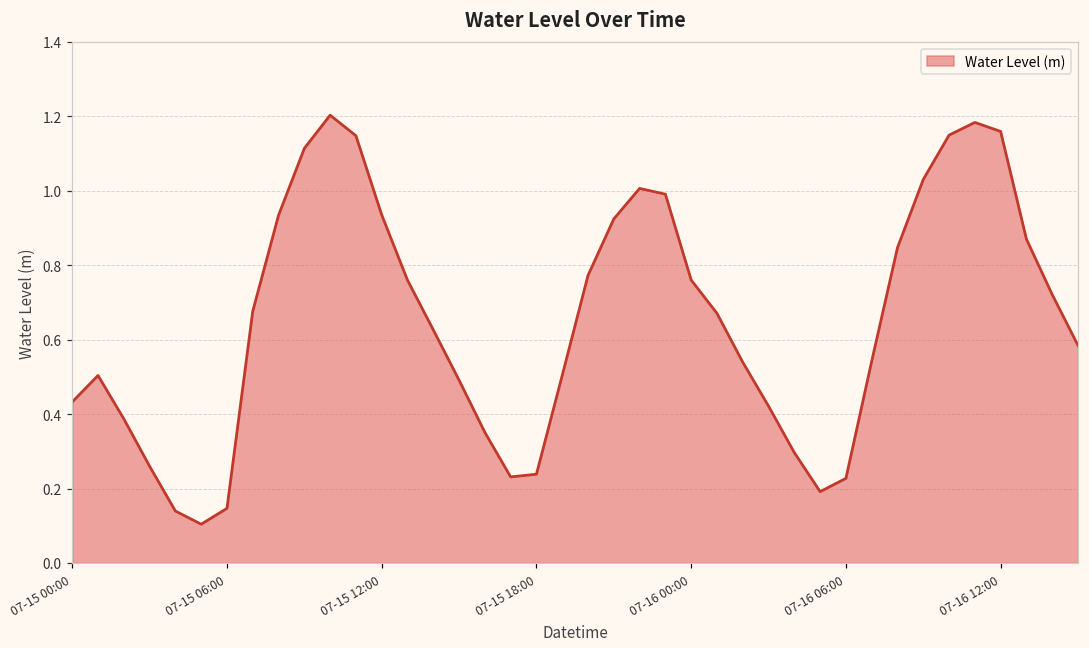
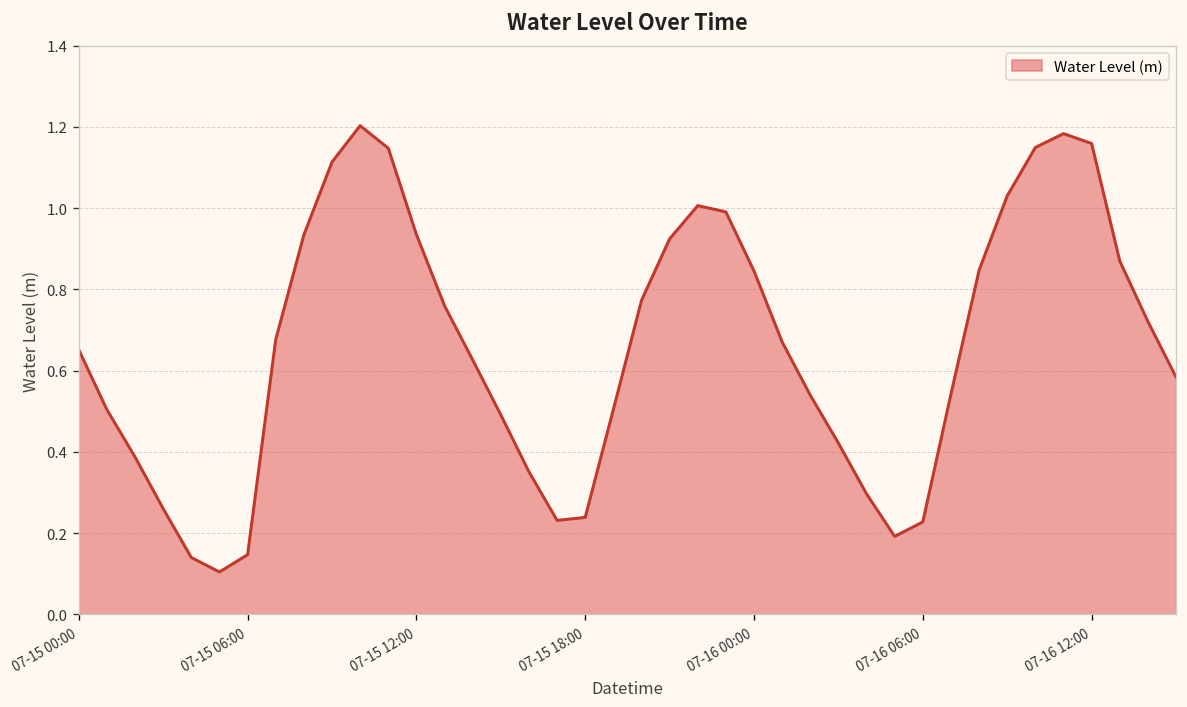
07-15 00:00: 0.43 -> 0.65
07-16 00:00: 0.76 -> 0.85
